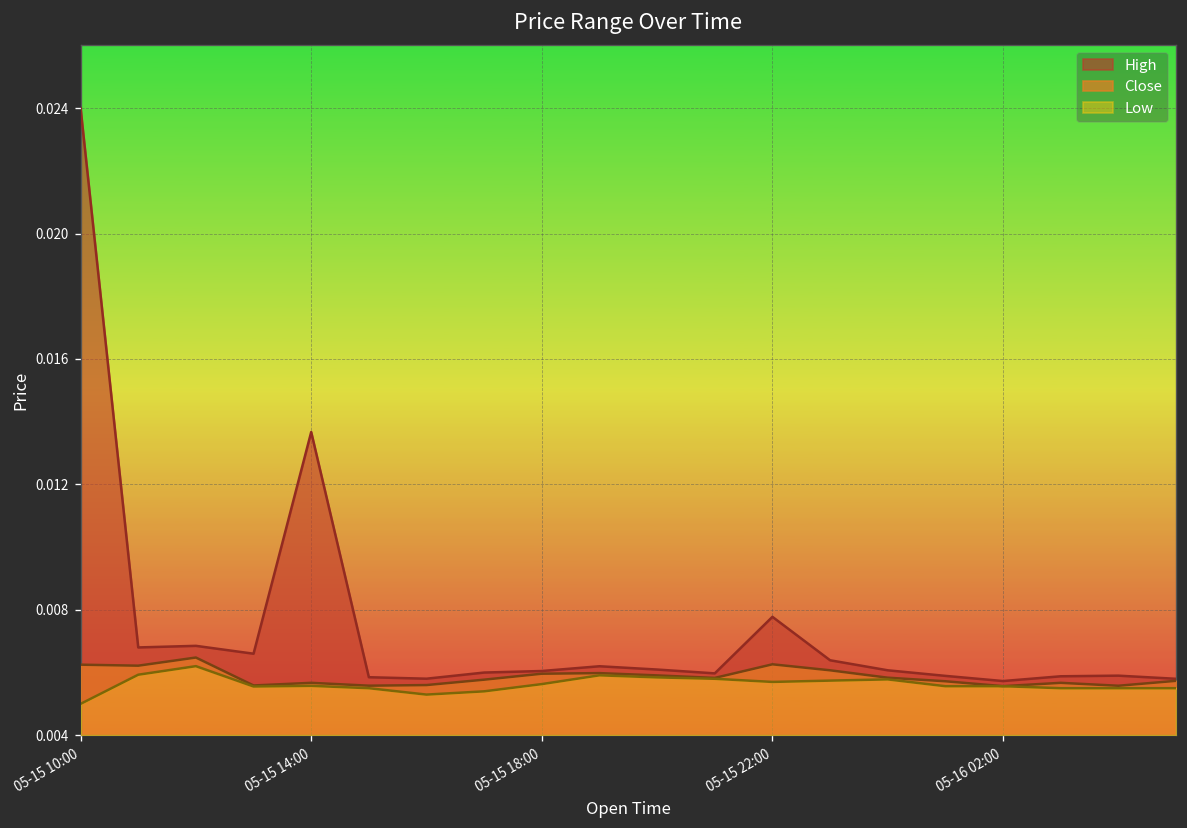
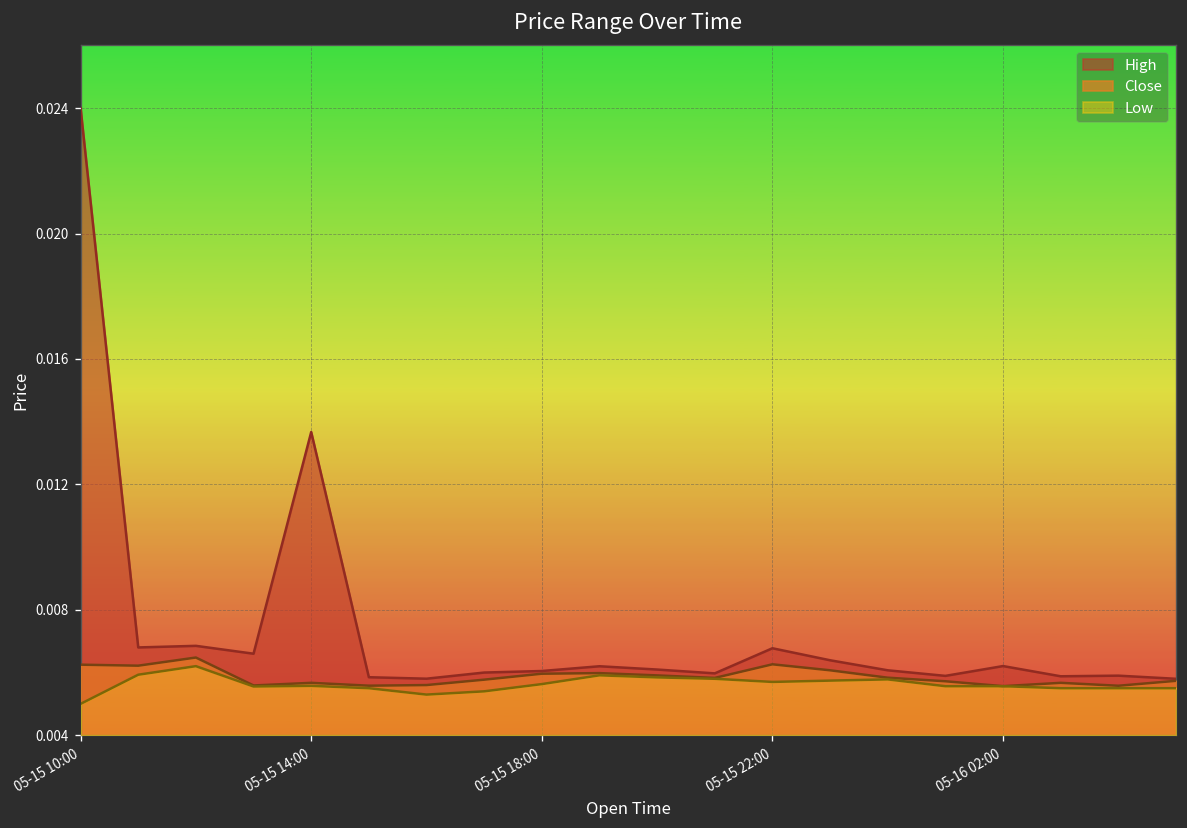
High, 05-15 22:00: 0.0078 -> 0.0068
High, 05-16 02:00: 0.0057 -> 0.0062
